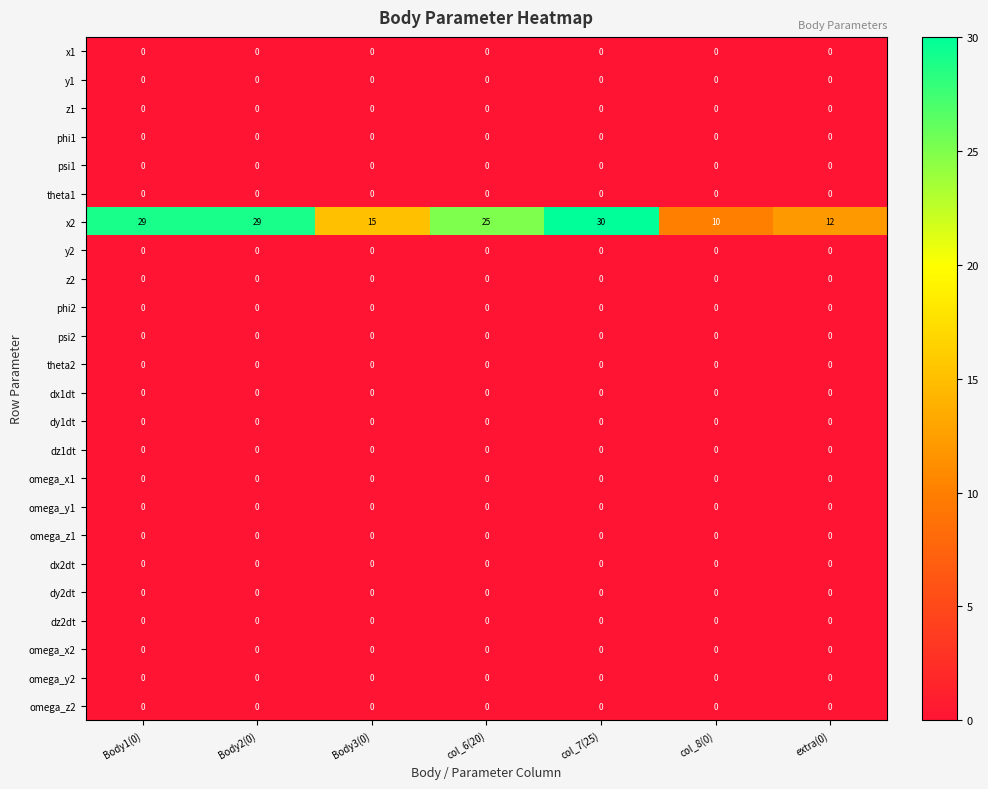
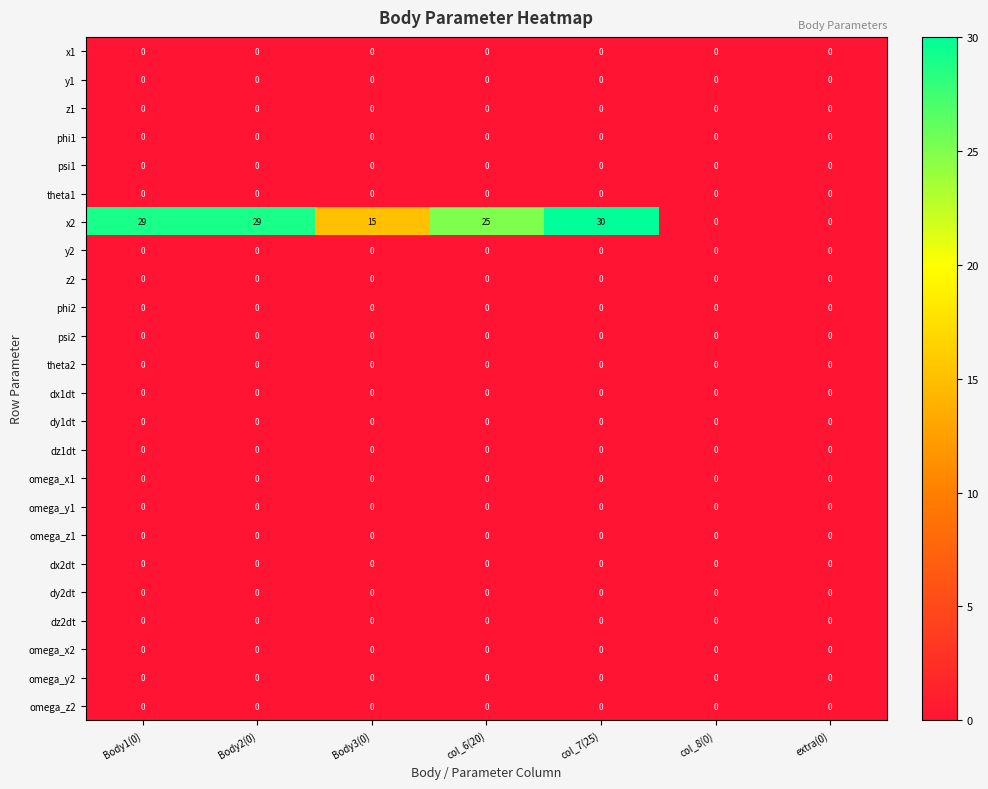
x2, col_8(0): 10 -> 0
x2, extra(0): 12 -> 0
